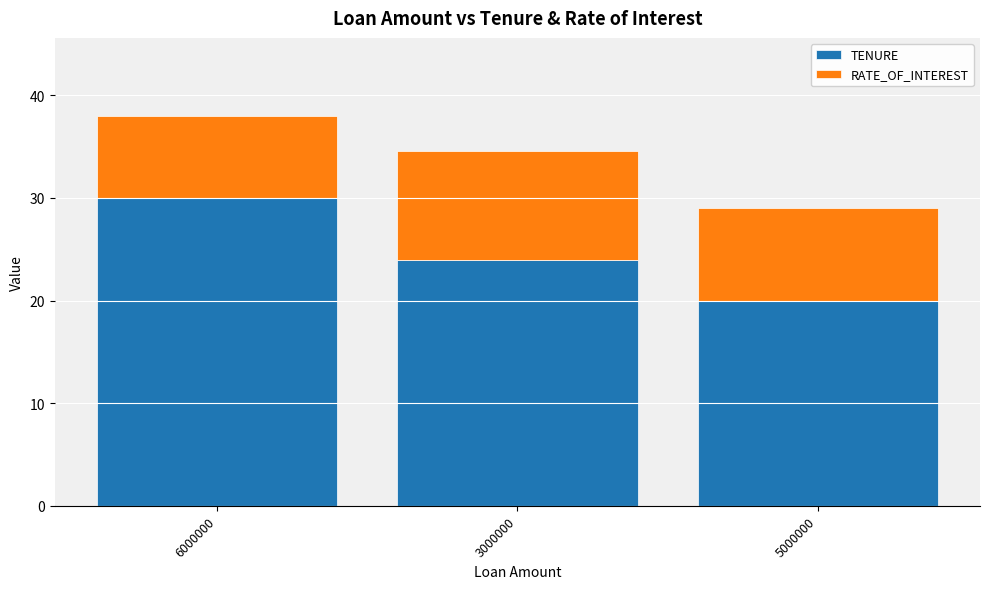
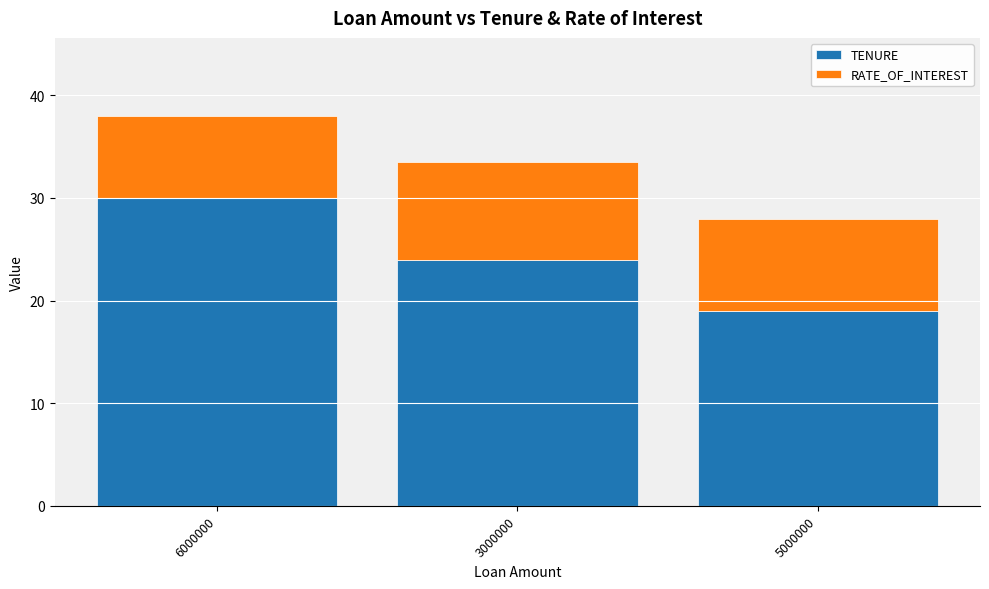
RATE_OF_INTEREST, 3000000: 10.6 -> 9.5
TENURE, 5000000: 20 -> 19
